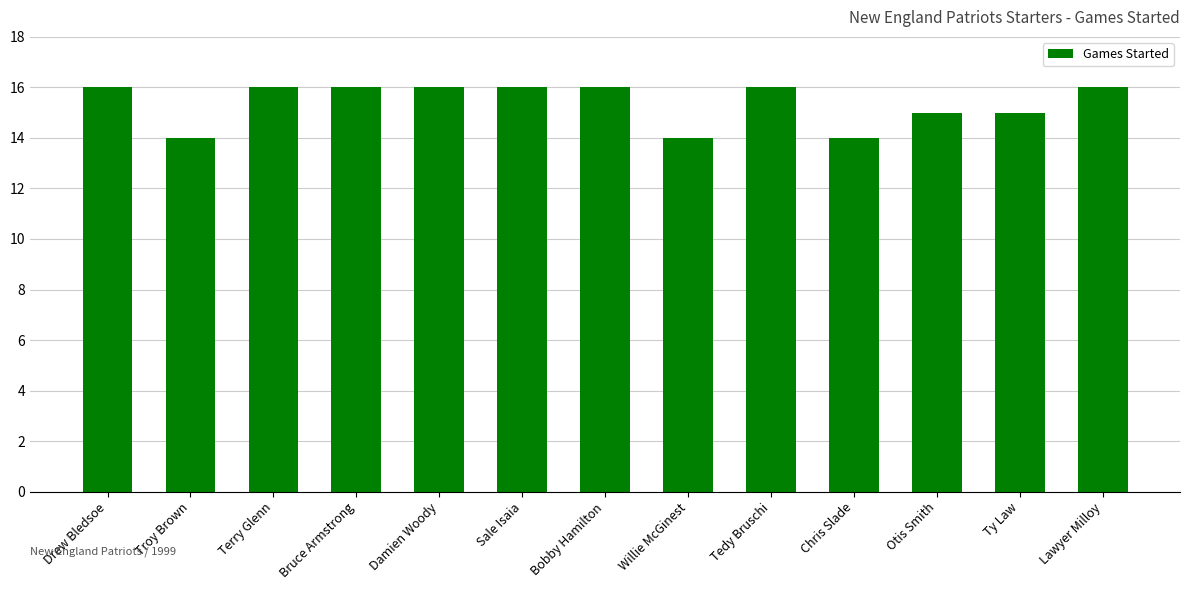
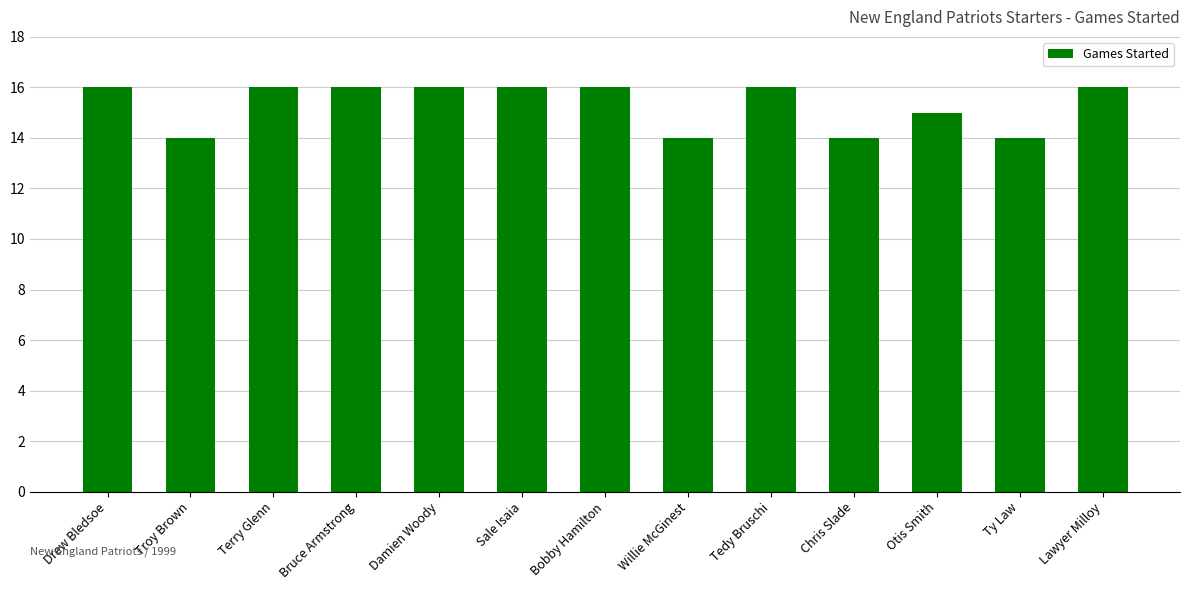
Ty Law: 15 -> 14
